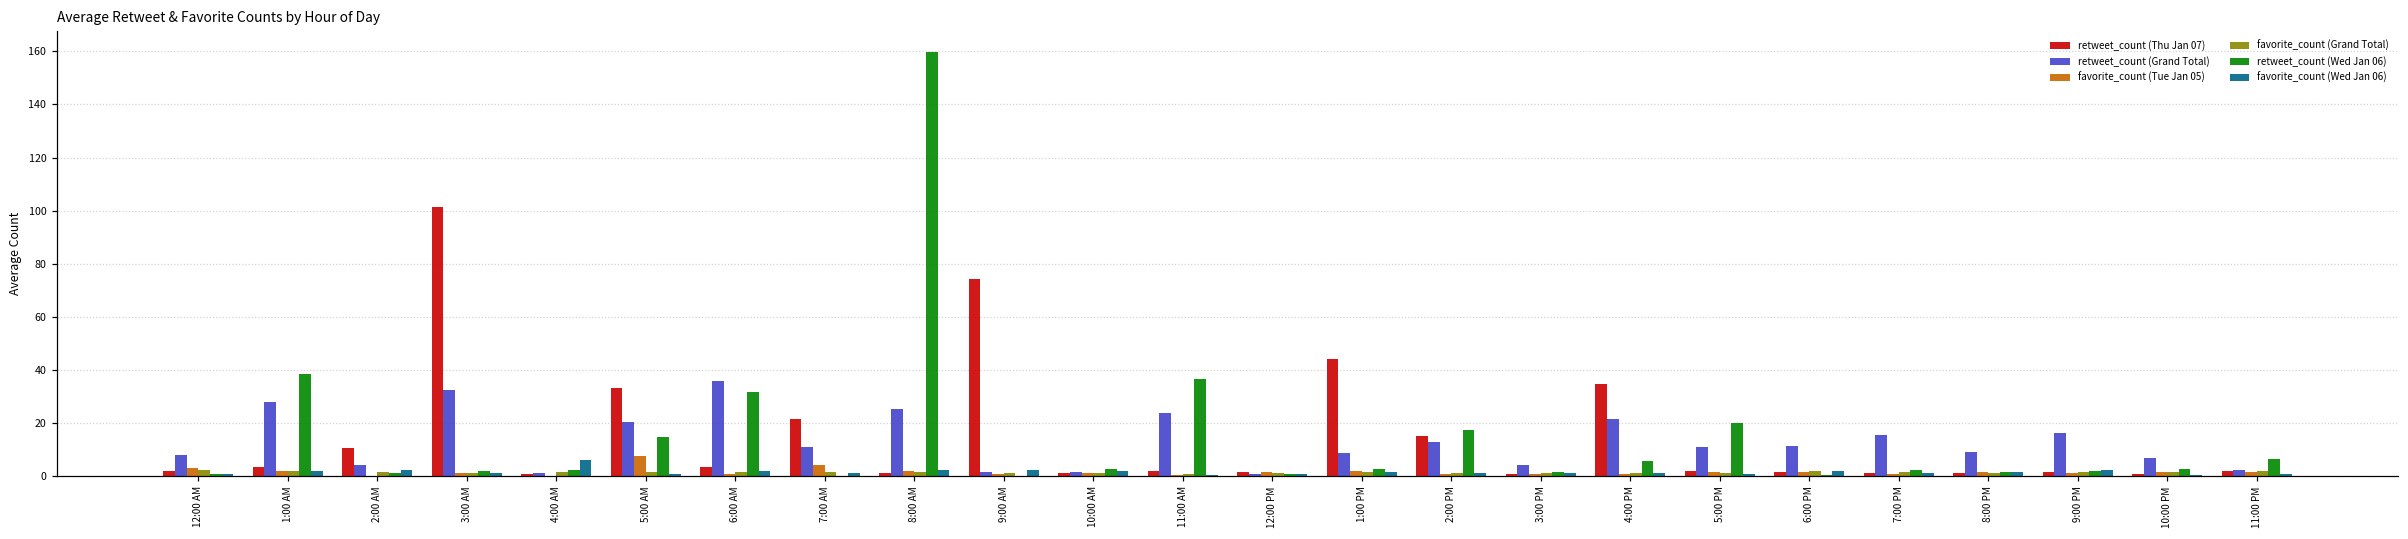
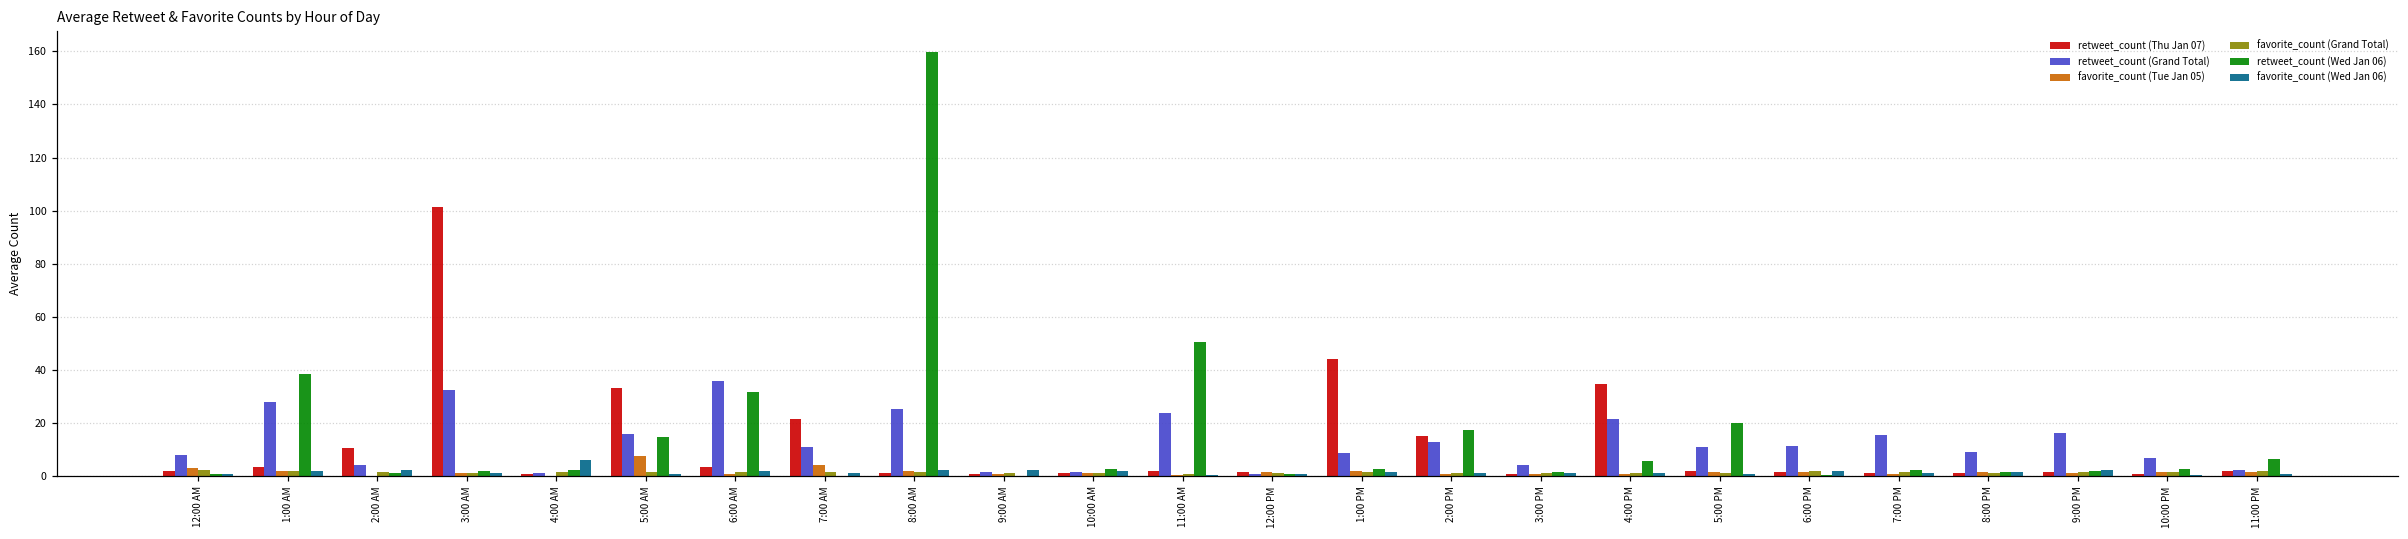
retweet_count (Grand Total), 5:00 AM: 20 -> 16
retweet_count (Thu Jan 07), 9:00 AM: 74 -> 1
retweet_count (Wed Jan 06), 11:00 AM: 36 -> 51
